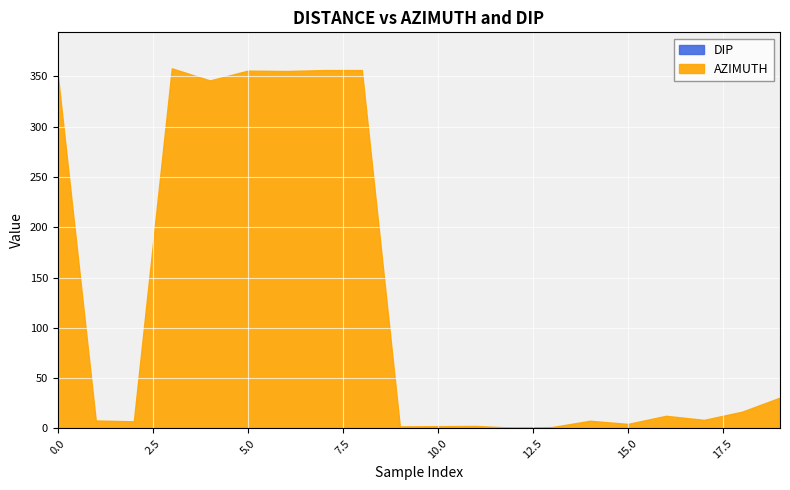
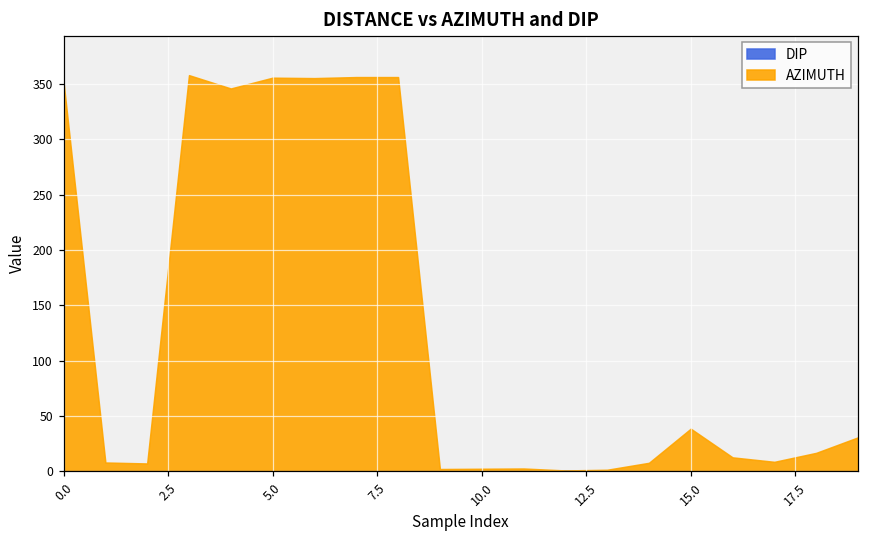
AZIMUTH, 15.0: 4 -> 38
